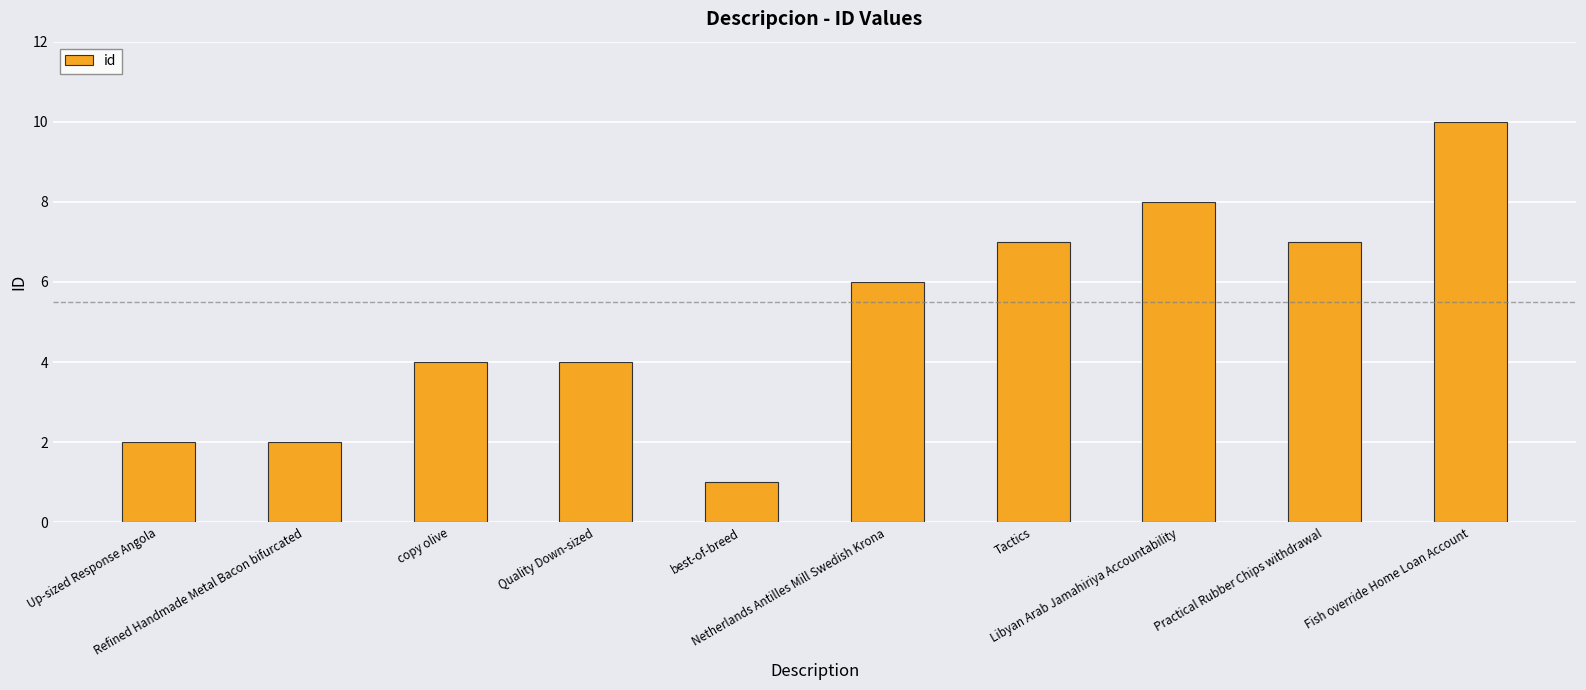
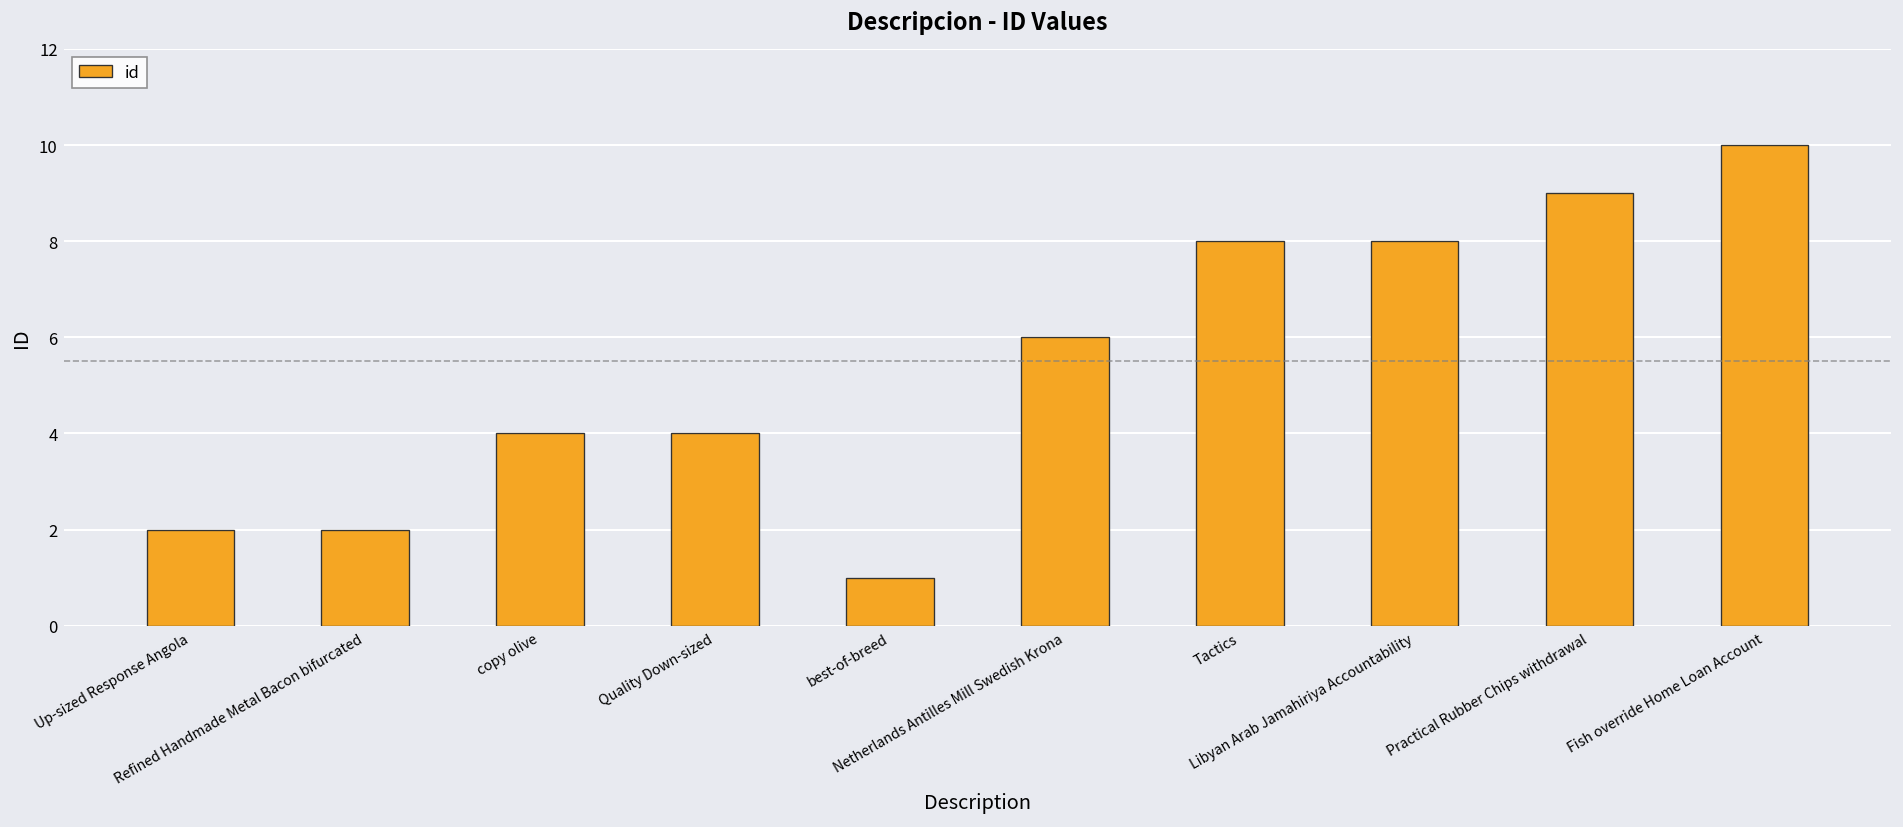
Tactics: 7 -> 8
Practical Rubber Chips withdrawal: 7 -> 9
